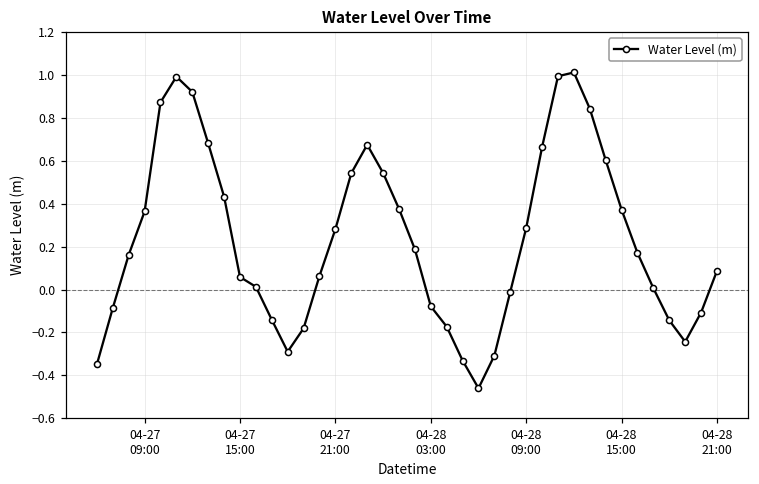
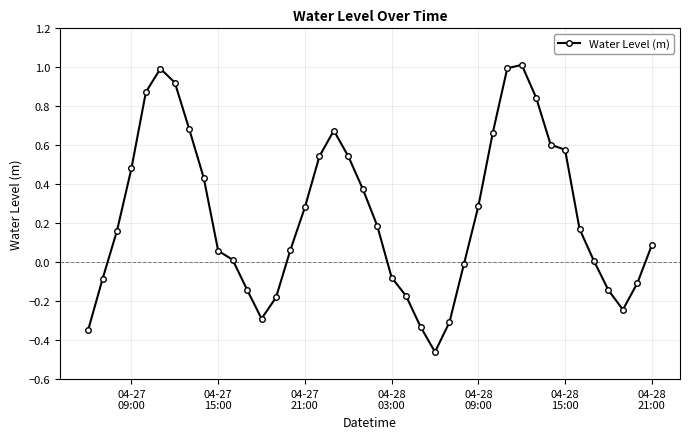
04-27 09:00: 0.36 -> 0.48
04-28 15:00: 0.37 -> 0.58
